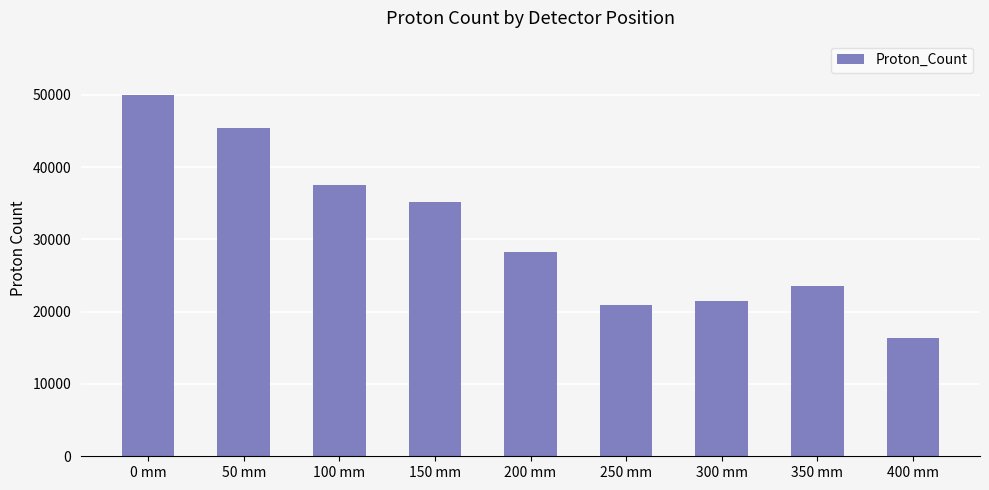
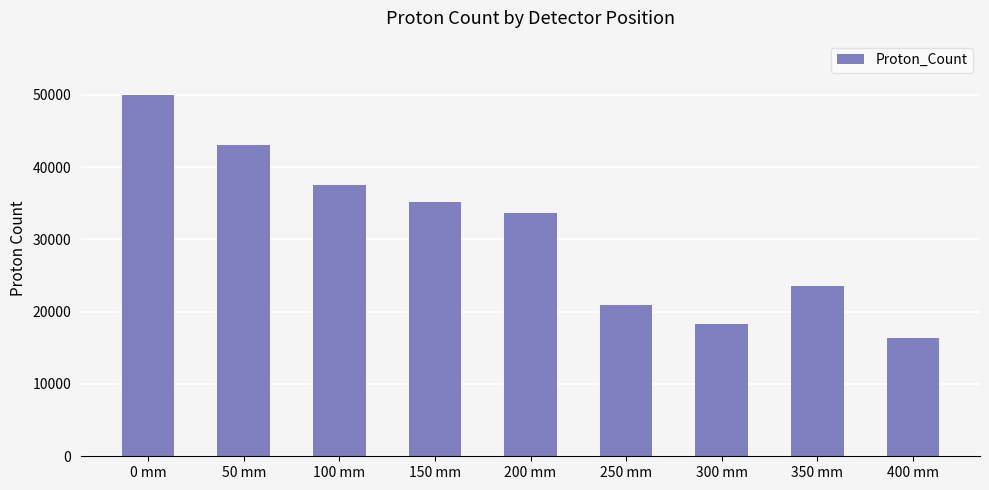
50 mm: 45000 -> 43000
200 mm: 28000 -> 34000
300 mm: 21000 -> 18000
